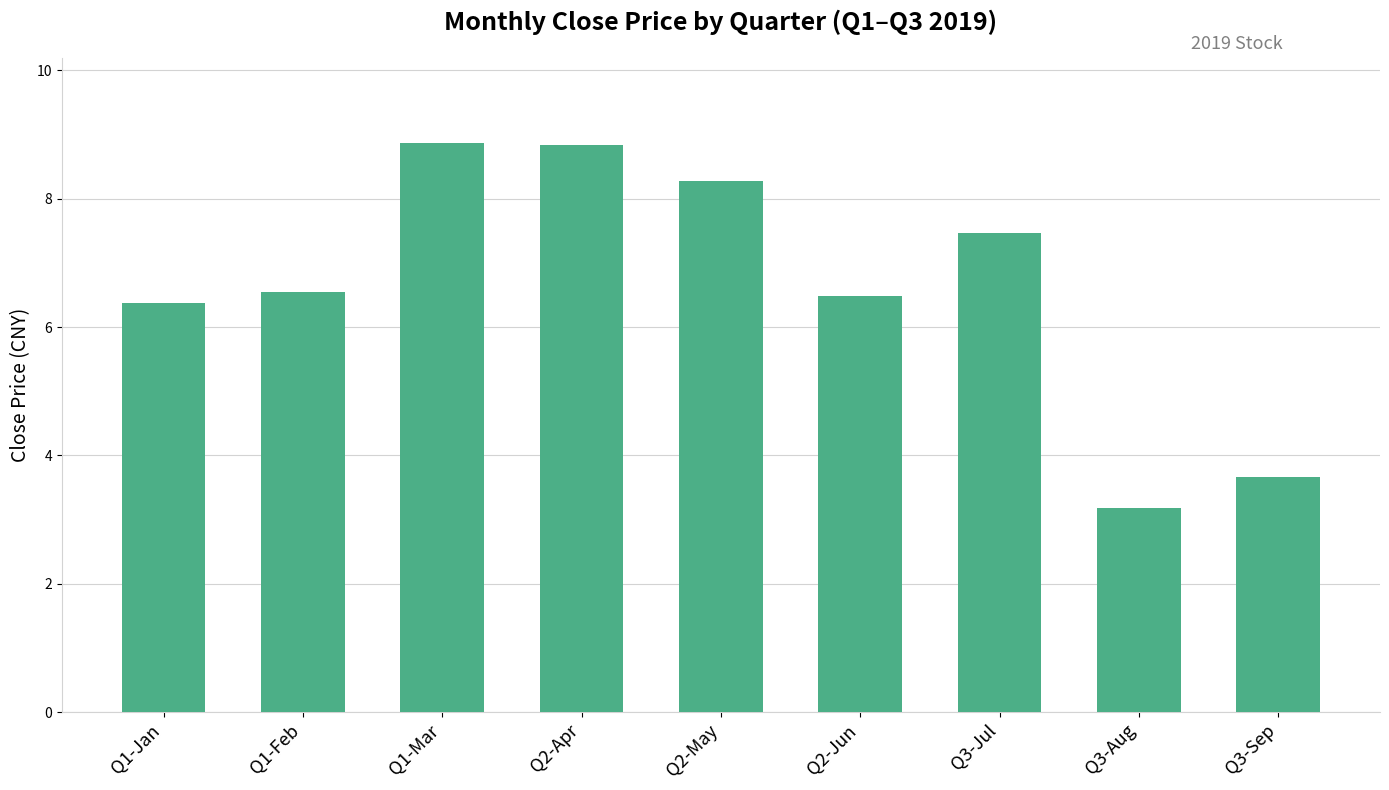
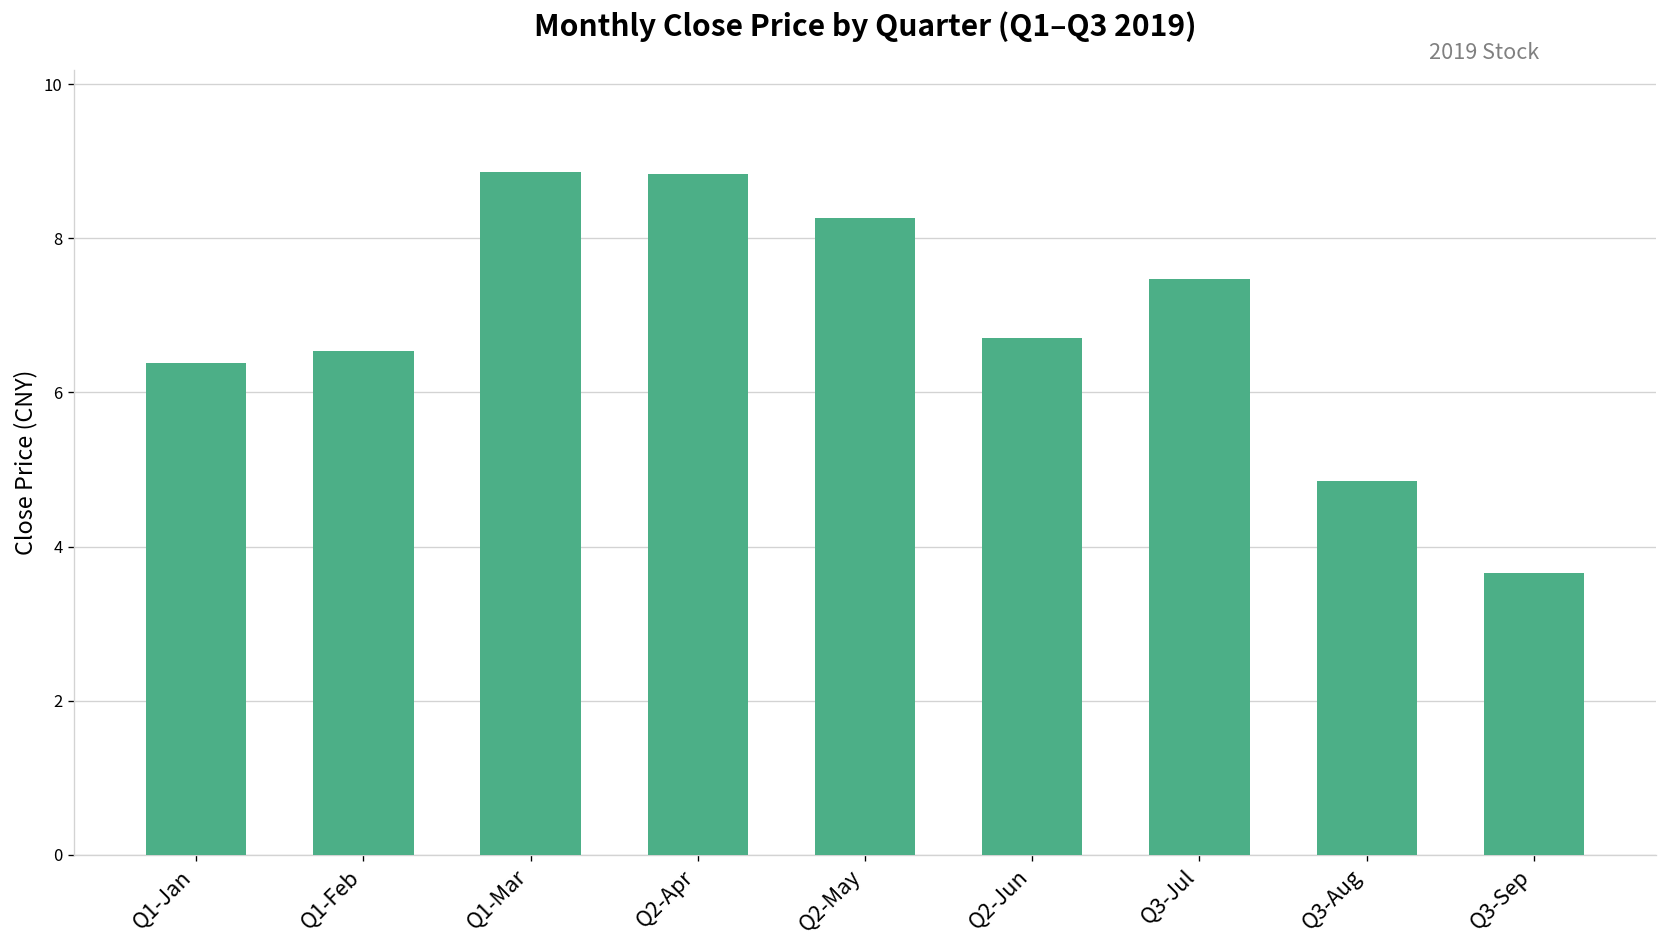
Q2-Jun: 6.5 -> 6.7
Q3-Aug: 3.2 -> 4.9
